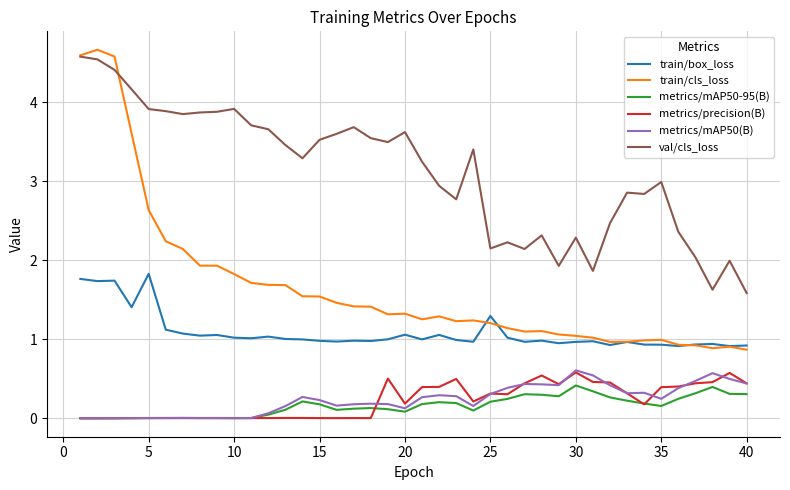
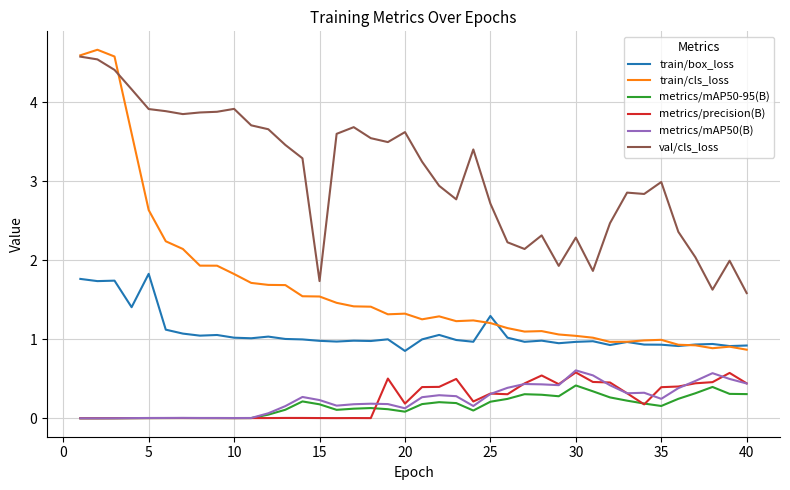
val/cls_loss, 15: 3.5 -> 1.7
train/box_loss, 20: 1.1 -> 0.9
val/cls_loss, 25: 2.1 -> 2.7
